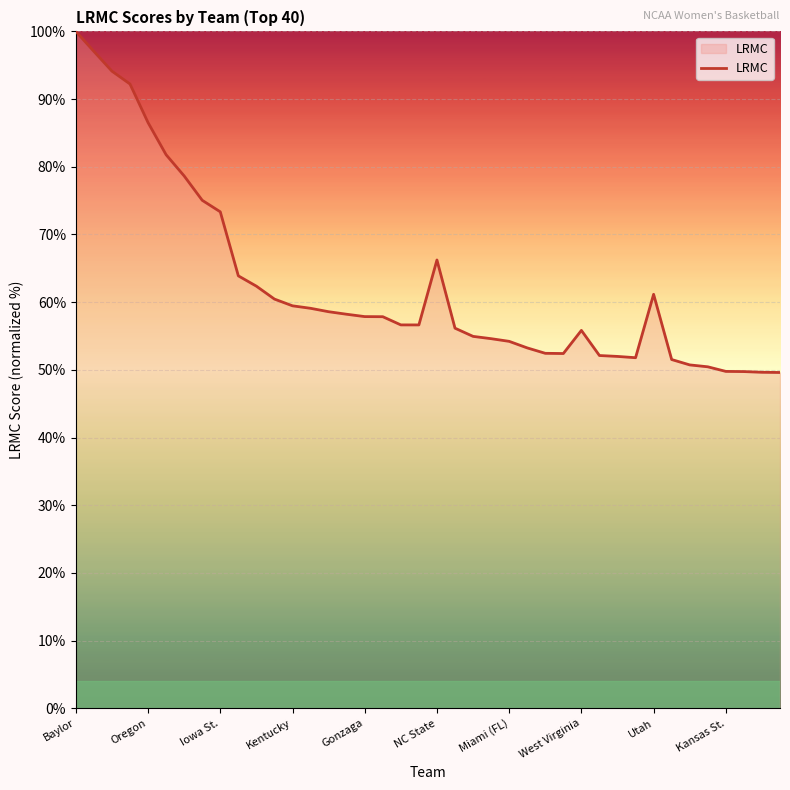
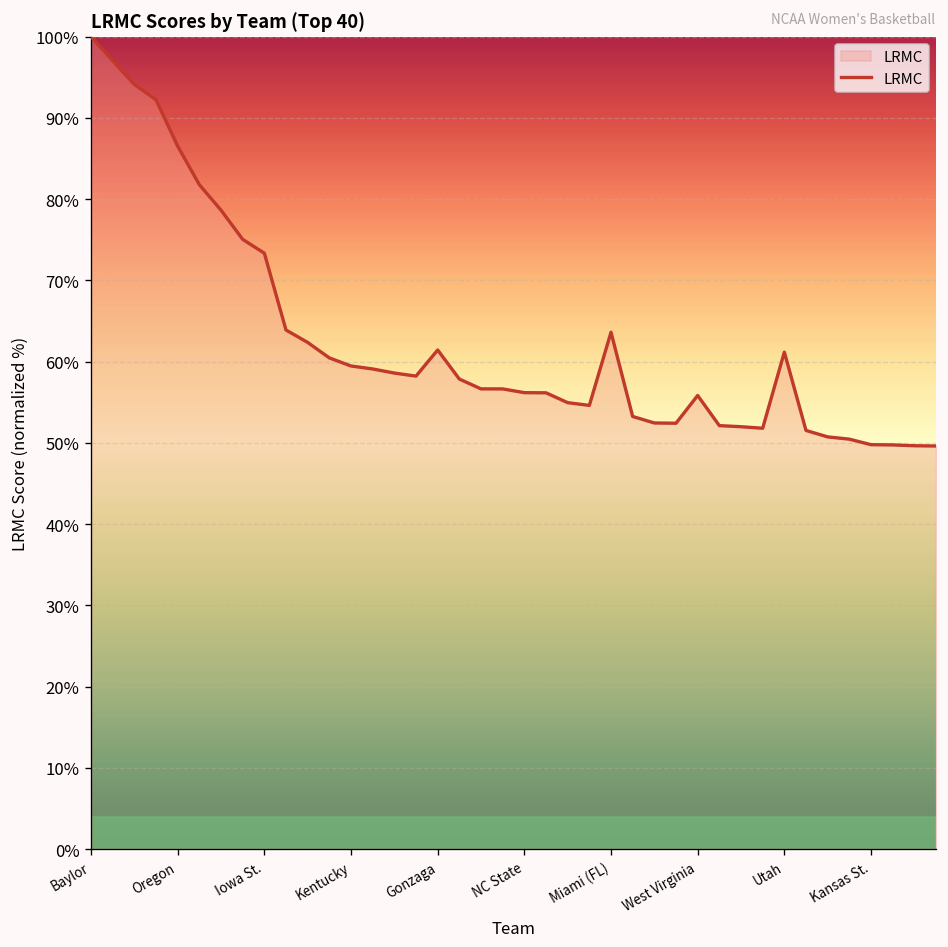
Gonzaga: 58% -> 61%
NC State: 66% -> 56%
Miami (FL): 54% -> 64%
